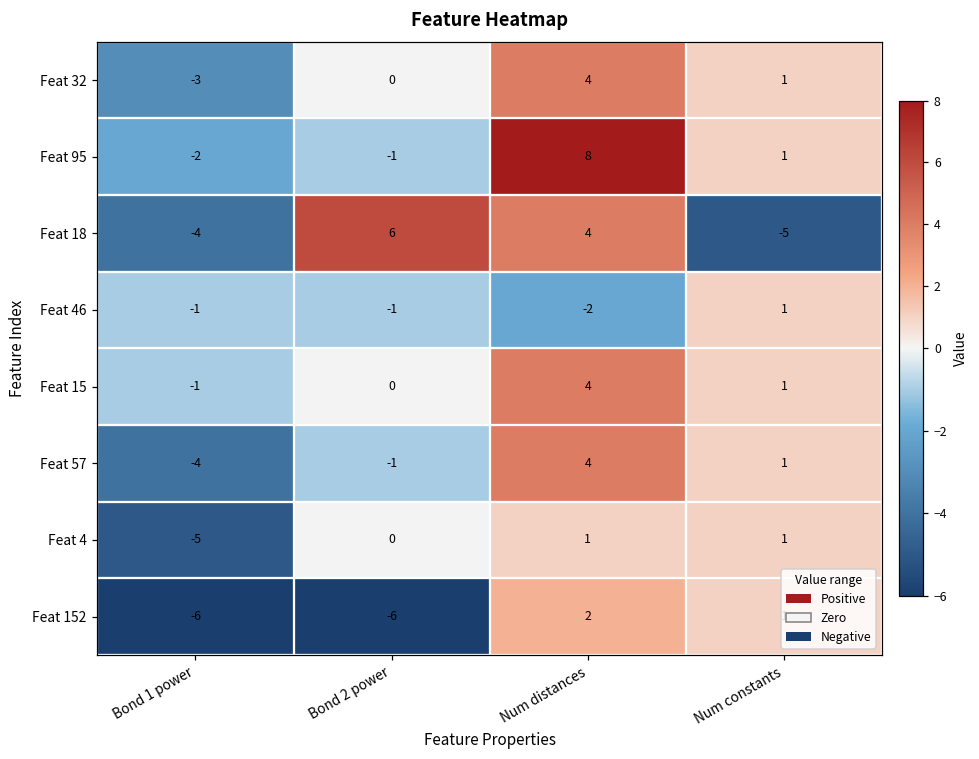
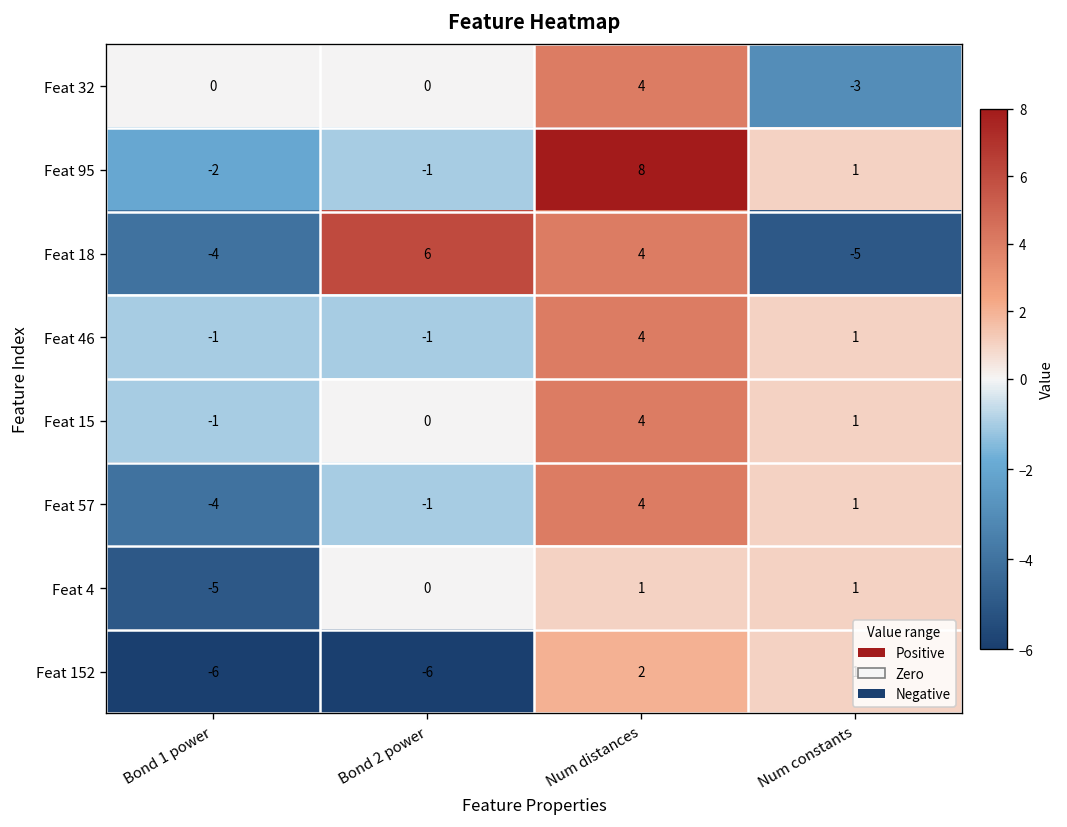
Feat 32, Bond 1 power: -3 -> 0
Feat 32, Num constants: 1 -> -3
Feat 46, Num distances: -2 -> 4
